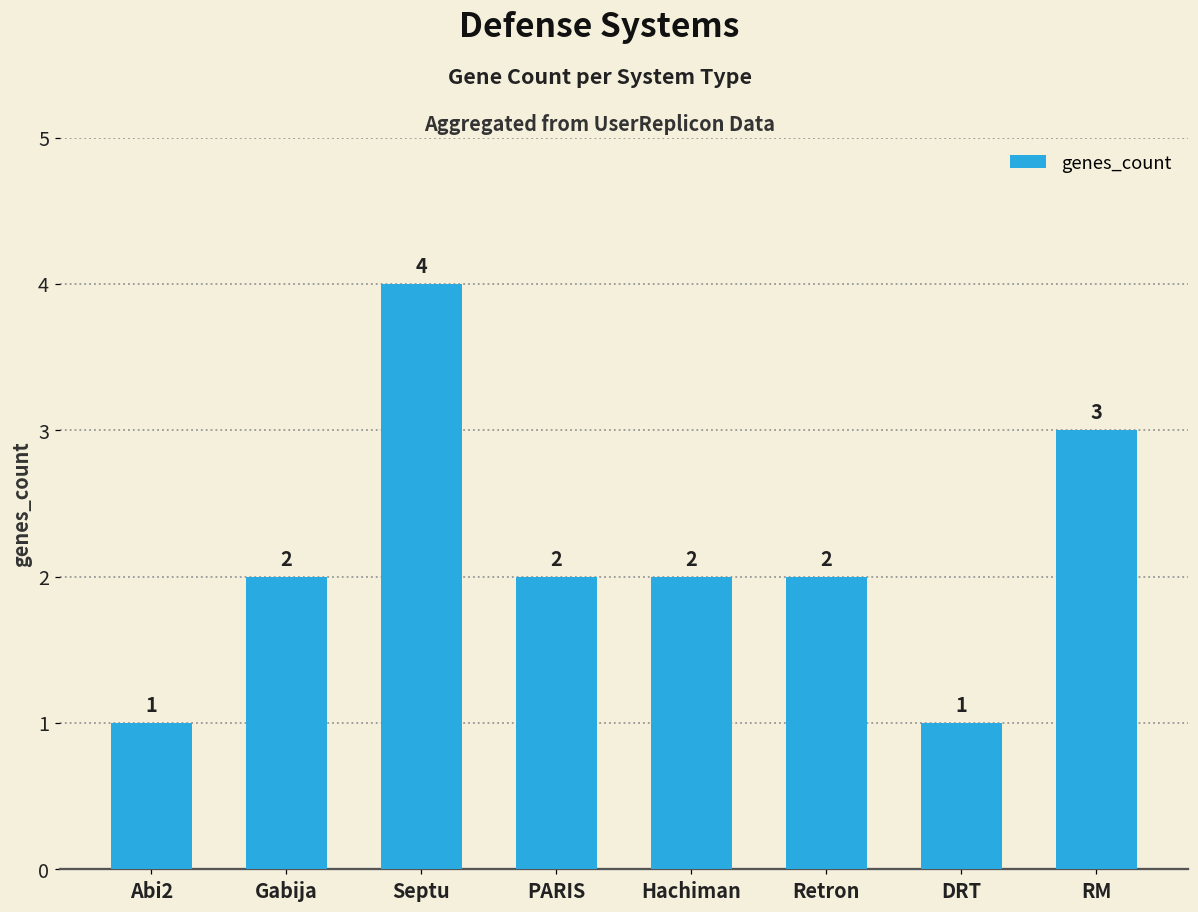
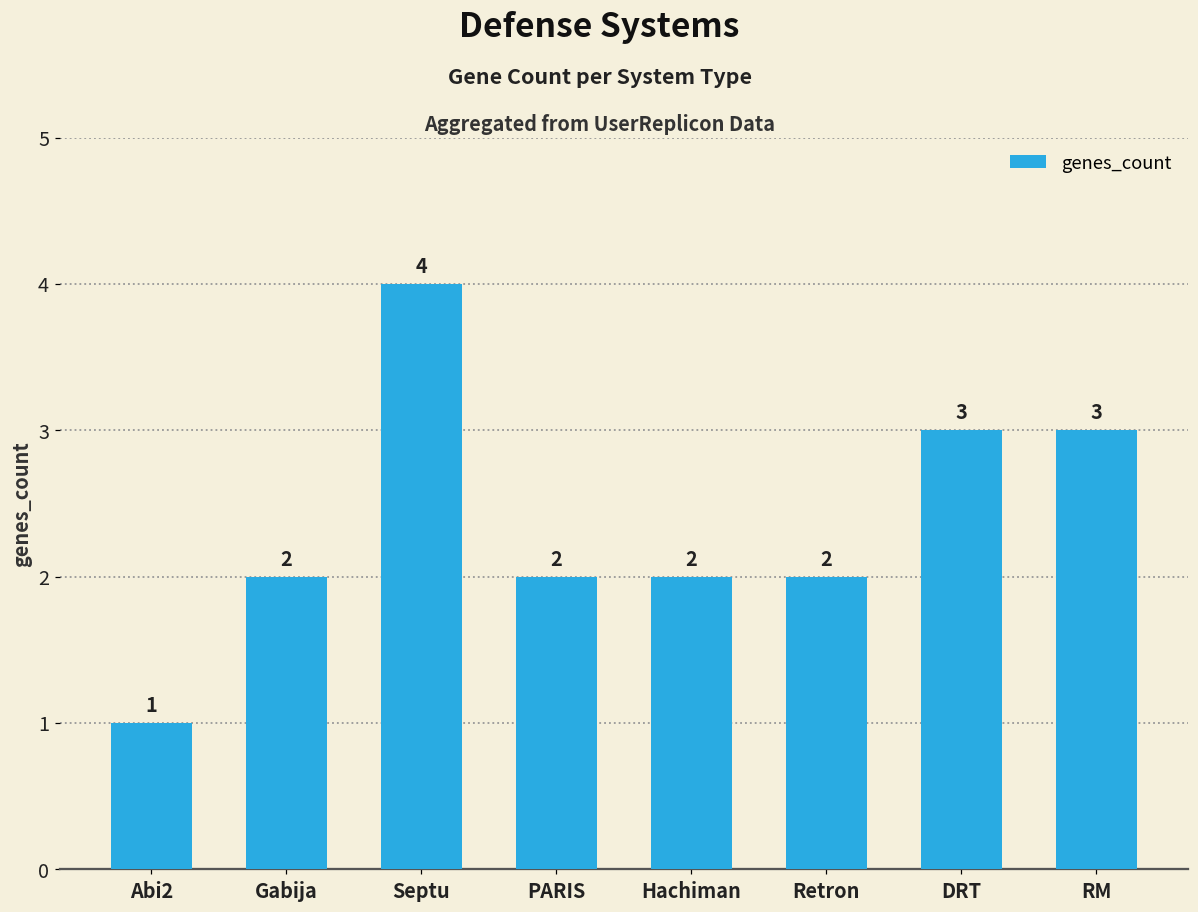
DRT: 1 -> 3
